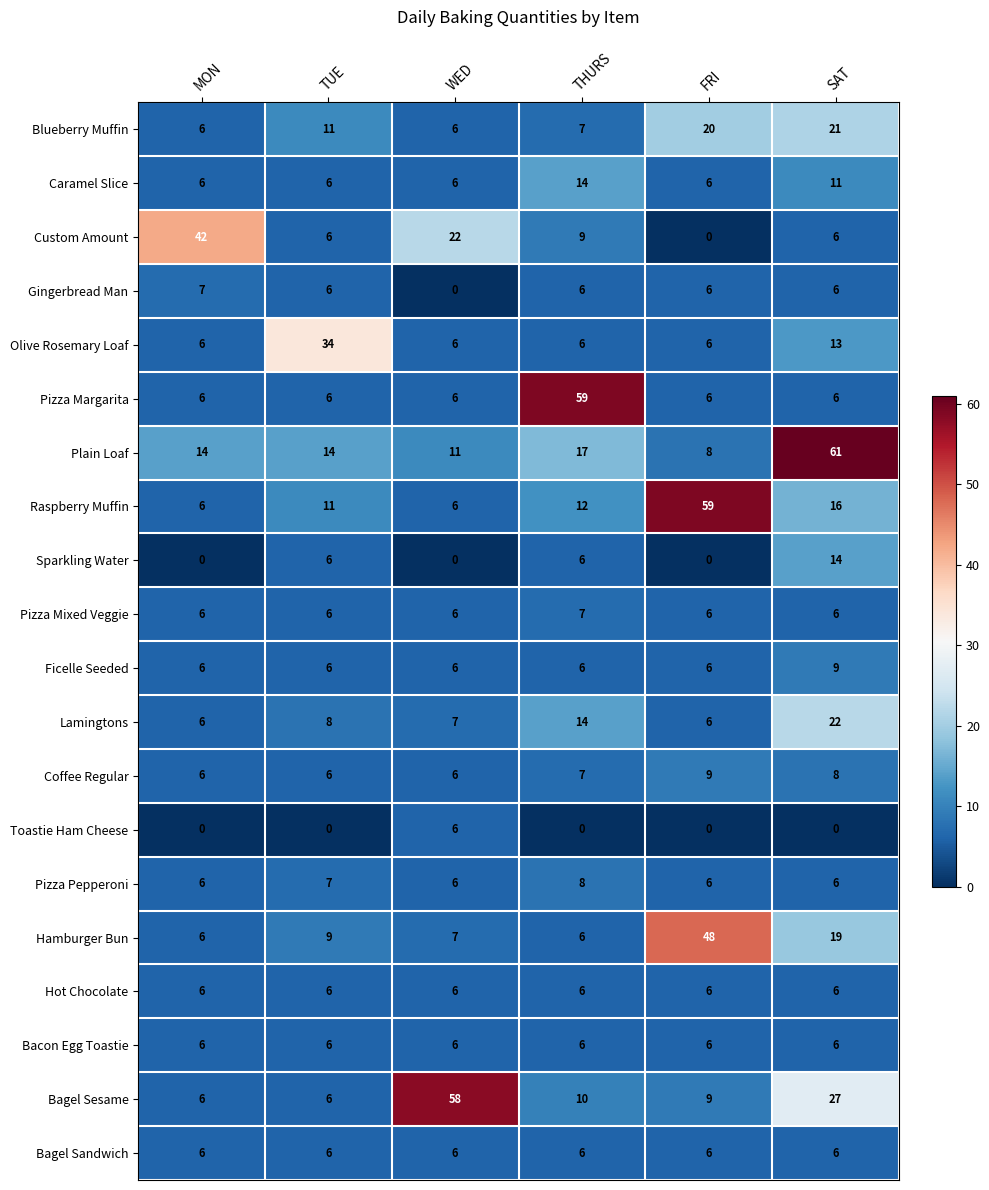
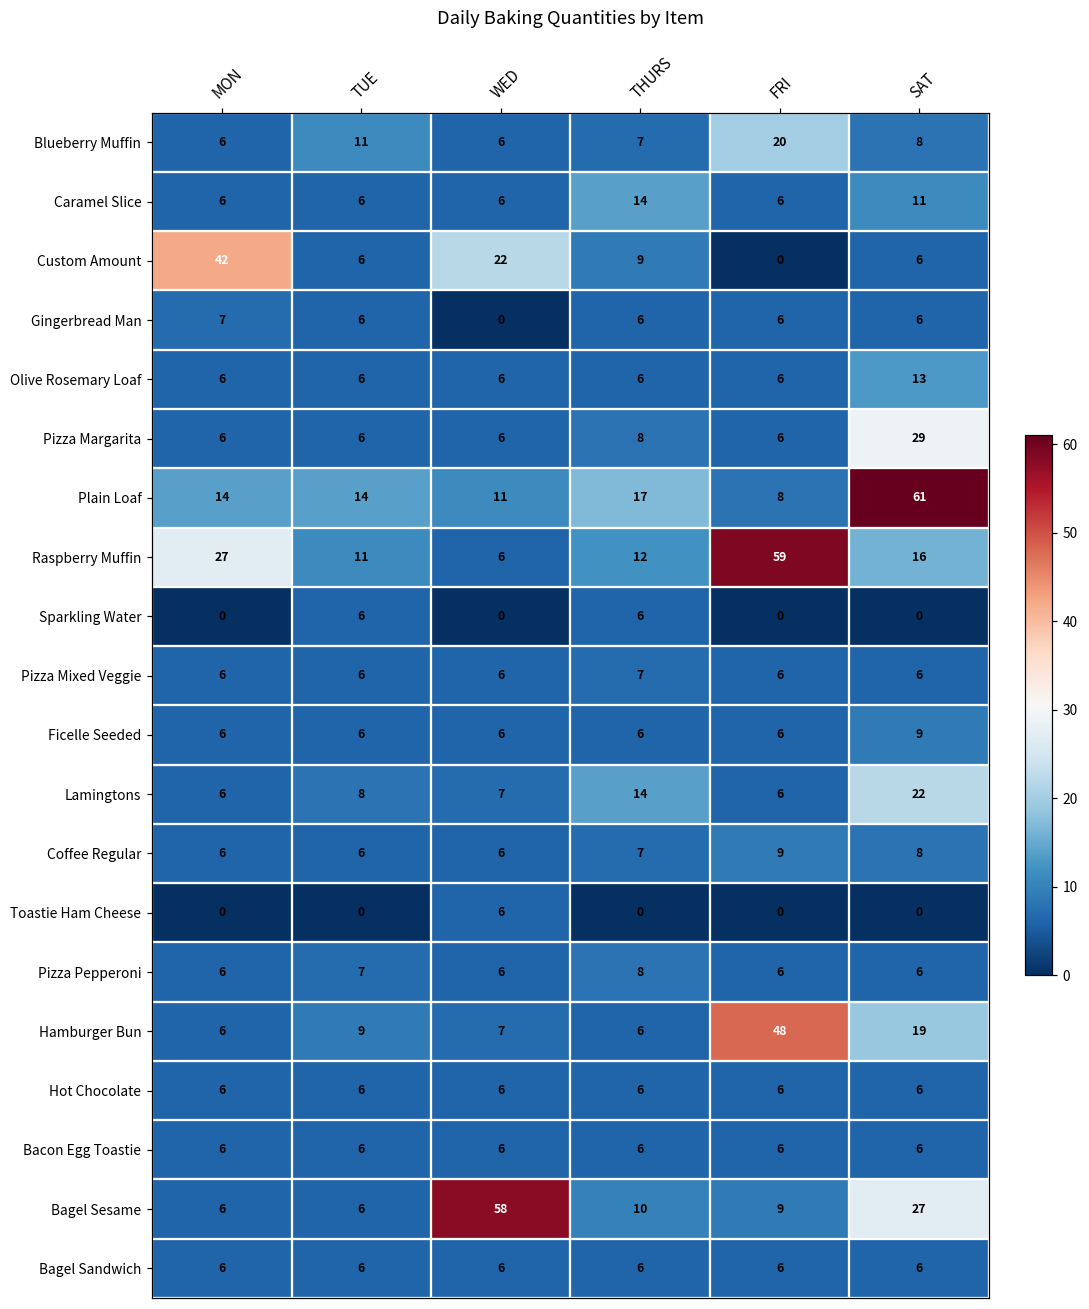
Blueberry Muffin, SAT: 21 -> 8
Olive Rosemary Loaf, TUE: 34 -> 6
Pizza Margarita, THURS: 59 -> 8
Pizza Margarita, SAT: 6 -> 29
Raspberry Muffin, MON: 6 -> 27
Sparkling Water, SAT: 14 -> 0
